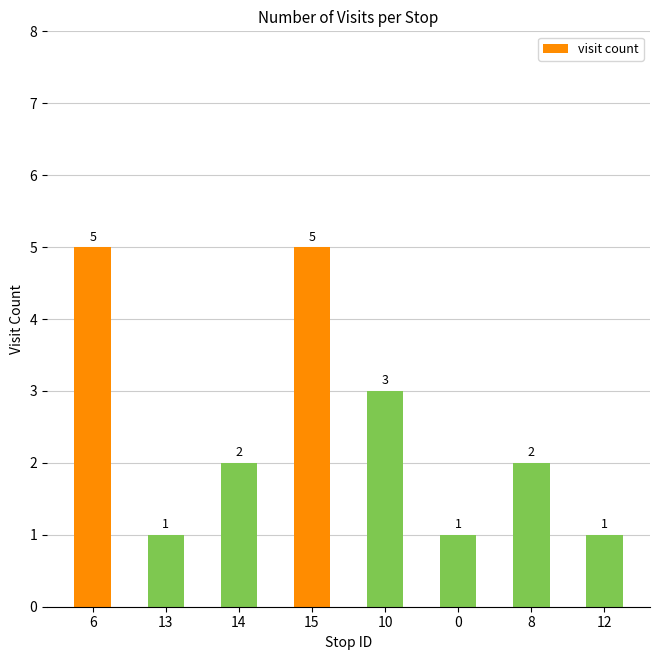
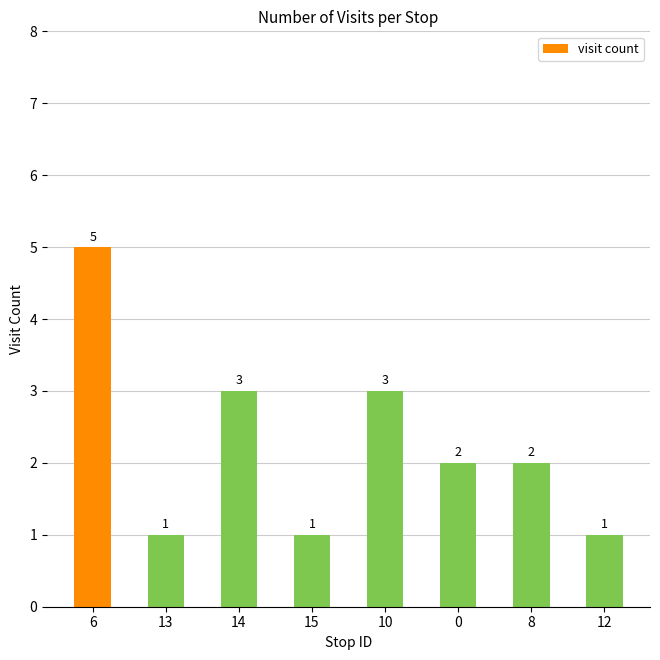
14: 2 -> 3
15: 5 -> 1
0: 1 -> 2
